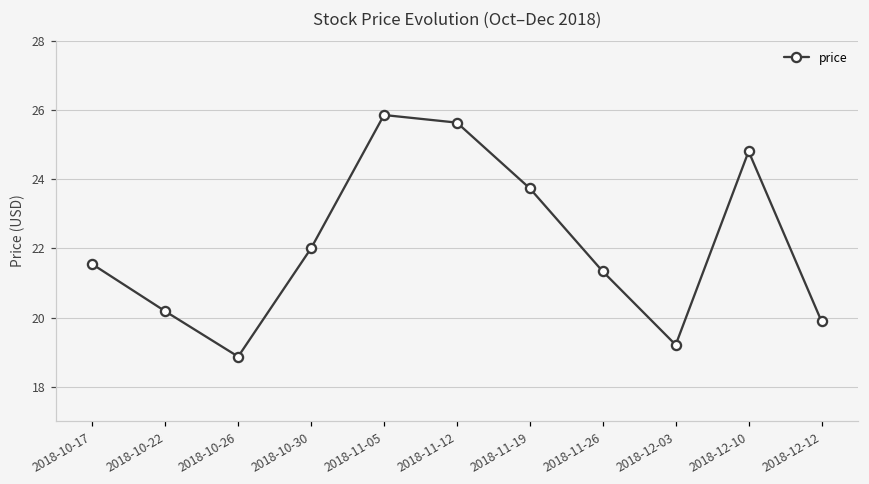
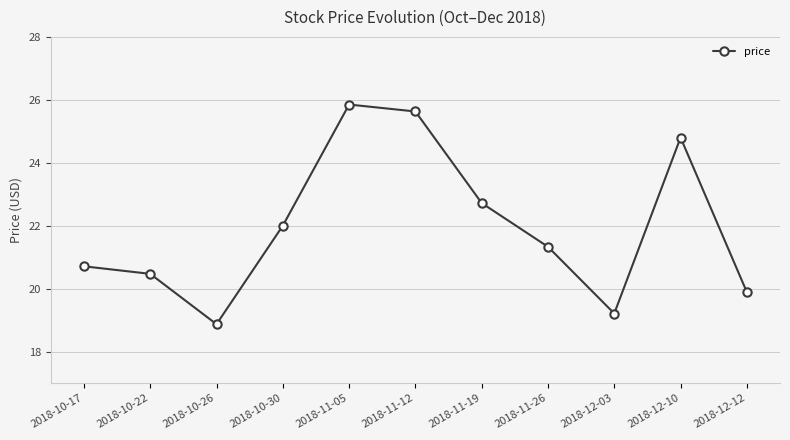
2018-10-17: 21.5 -> 20.7
2018-10-22: 20.2 -> 20.5
2018-11-19: 23.7 -> 22.7
